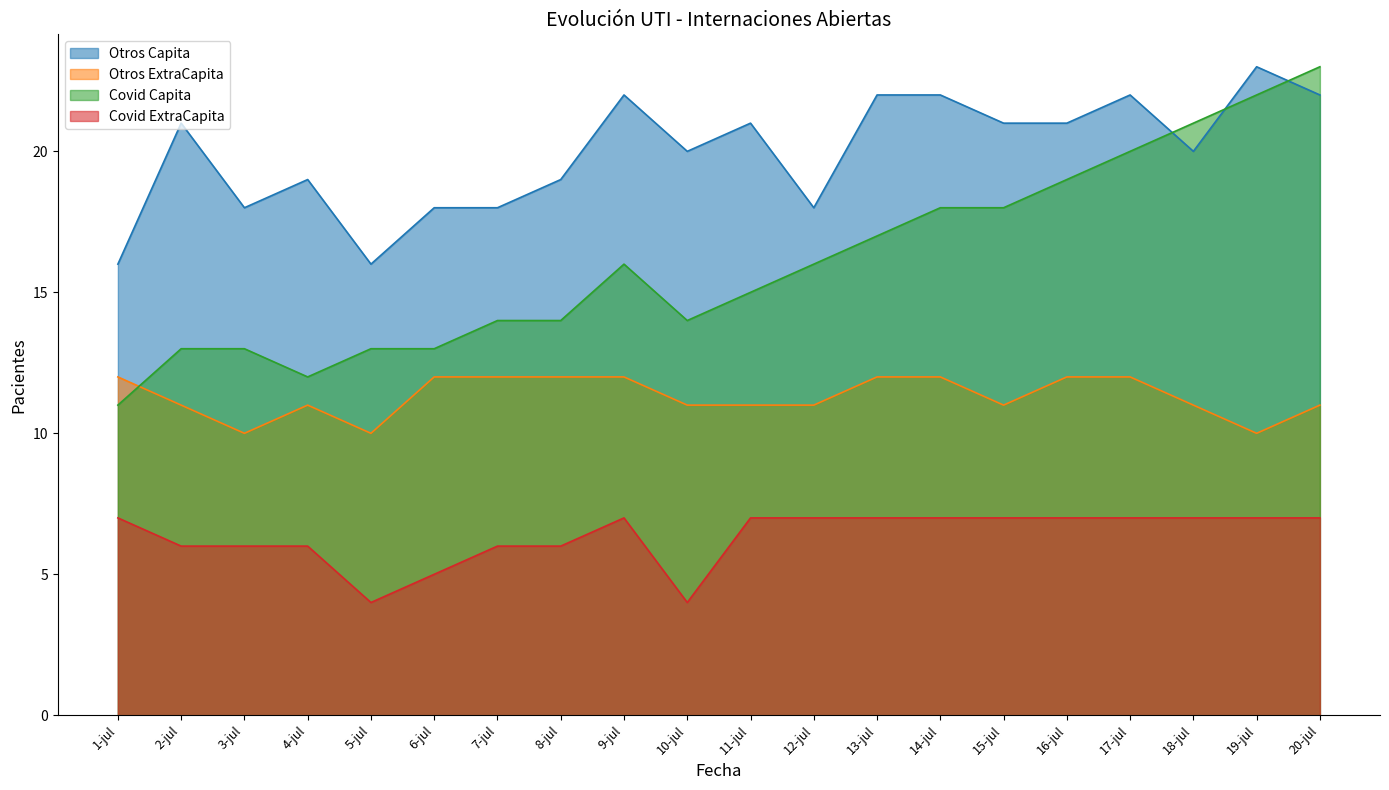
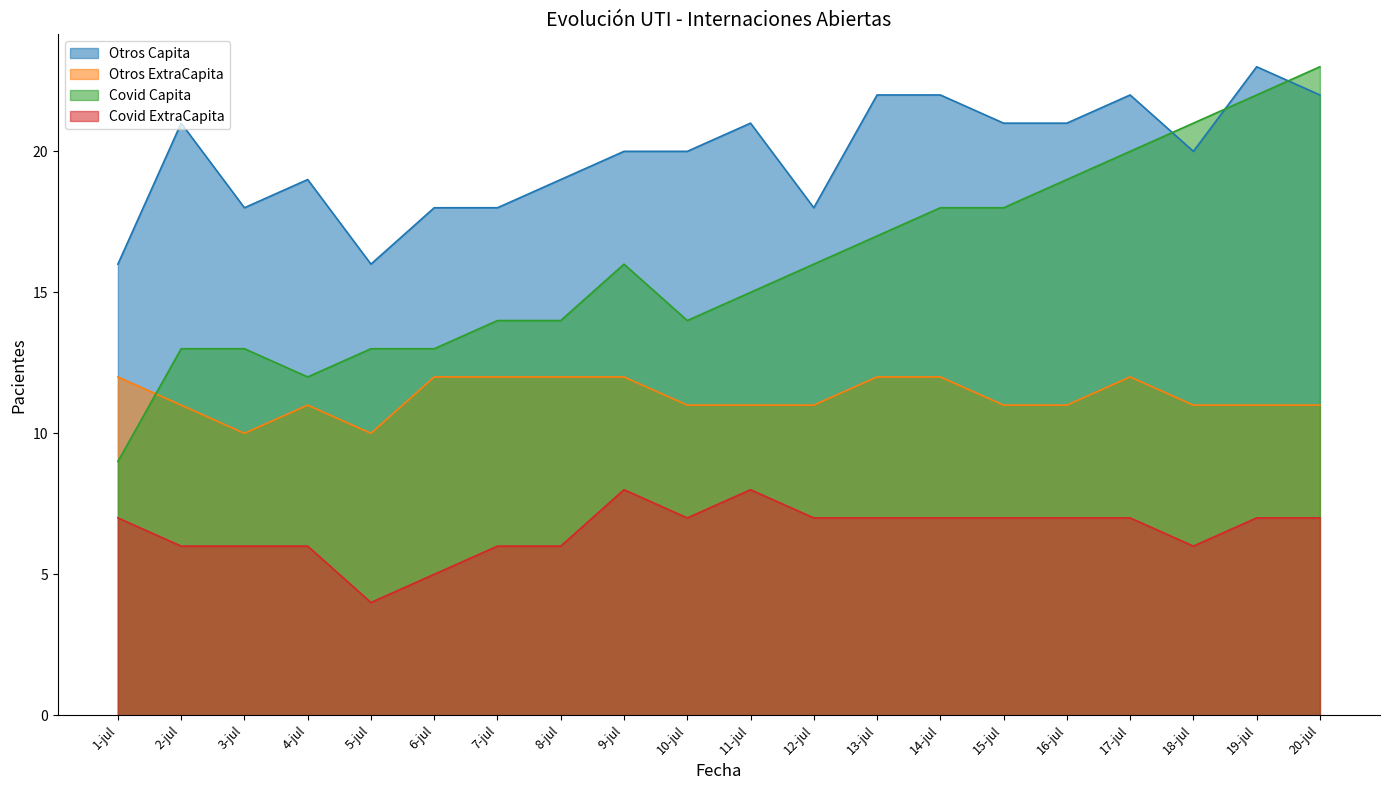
Covid Capita, 1-jul: 11 -> 9
Otros Capita, 9-jul: 22 -> 20
Covid ExtraCapita, 9-jul: 7 -> 8
Covid ExtraCapita, 10-jul: 4 -> 7
Covid ExtraCapita, 11-jul: 7 -> 8
Otros ExtraCapita, 16-jul: 12 -> 11
Covid ExtraCapita, 18-jul: 7 -> 6
Otros ExtraCapita, 19-jul: 10 -> 11
